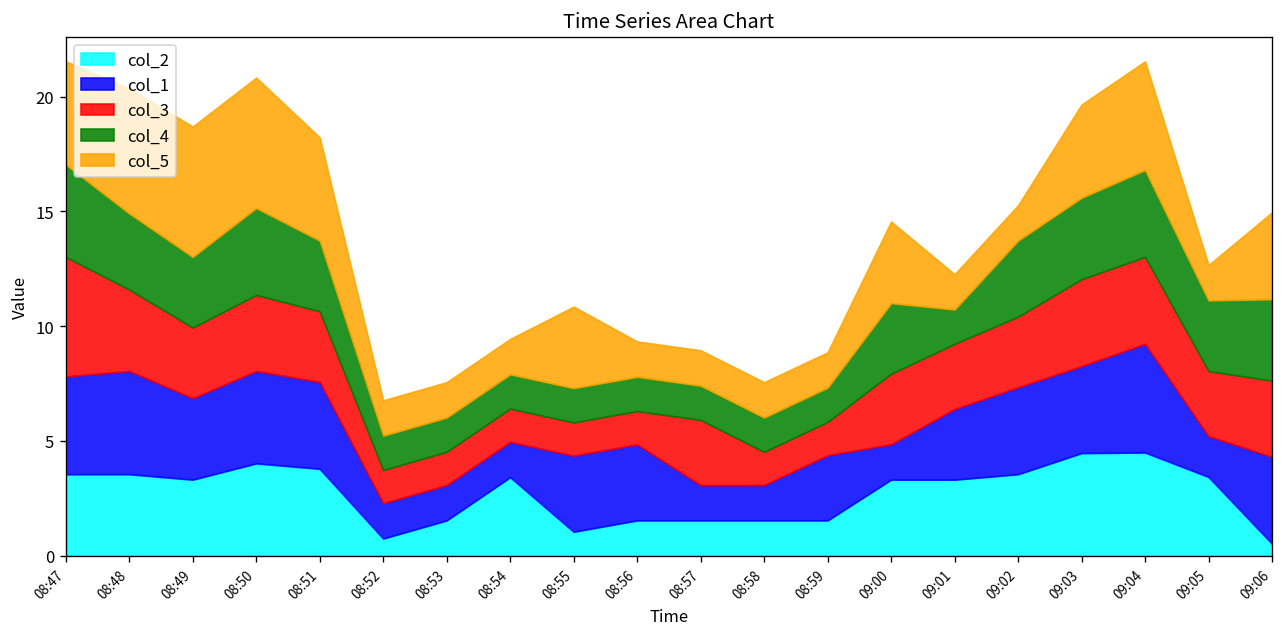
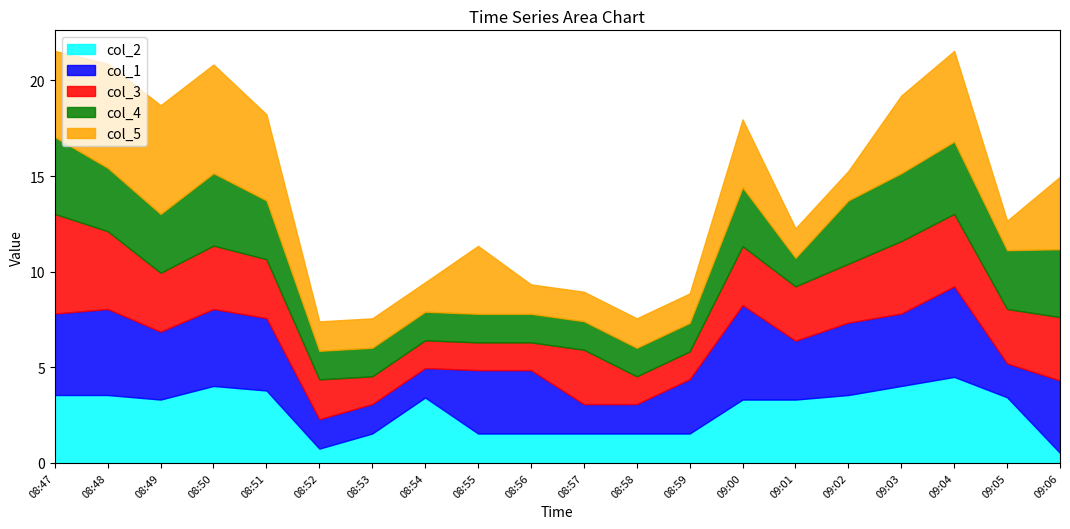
col_3, 08:48: 3.6 -> 4.1
col_3, 08:52: 1.5 -> 2.1
col_2, 08:55: 1.0 -> 1.5
col_1, 09:00: 1.5 -> 4.9
col_2, 09:03: 4.5 -> 4.0
